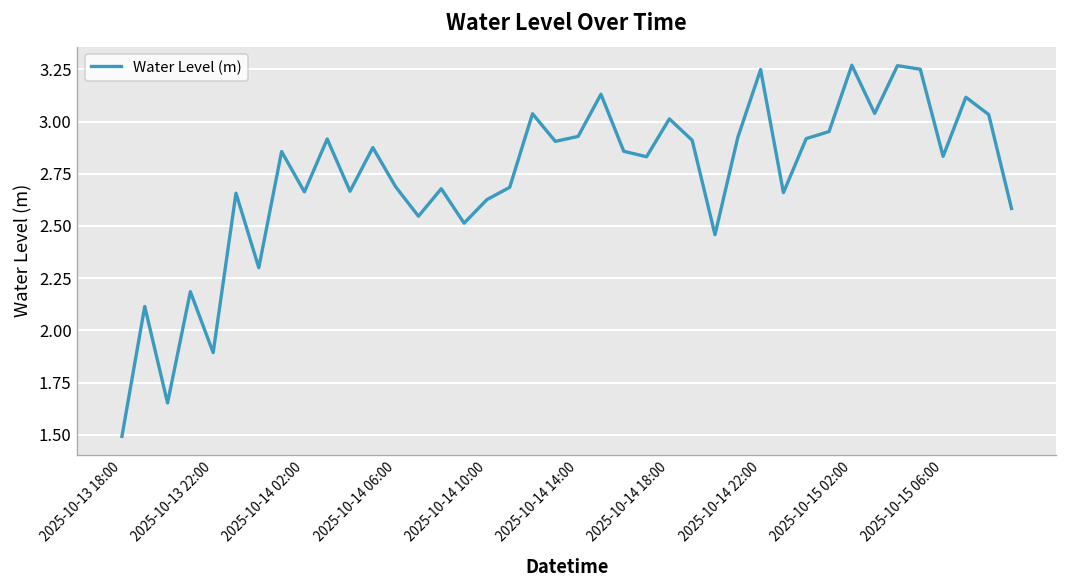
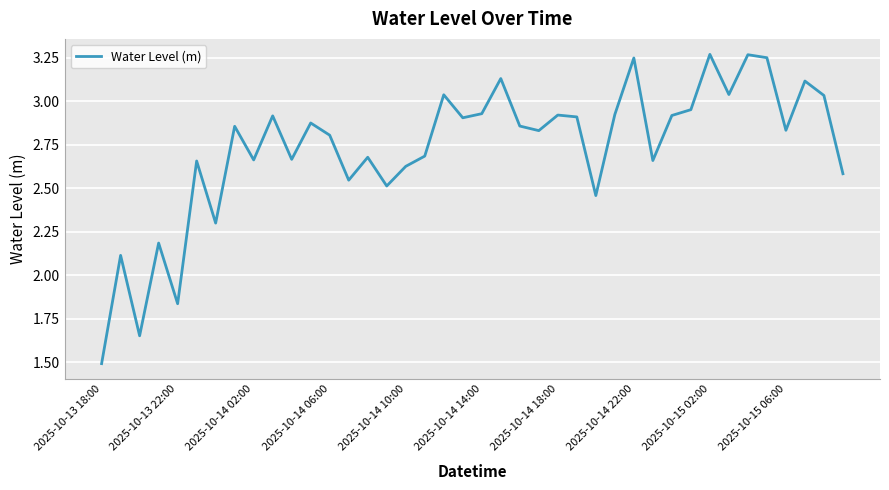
2025-10-13 22:00: 1.89 -> 1.84
2025-10-14 06:00: 2.69 -> 2.80
2025-10-14 18:00: 3.01 -> 2.92
